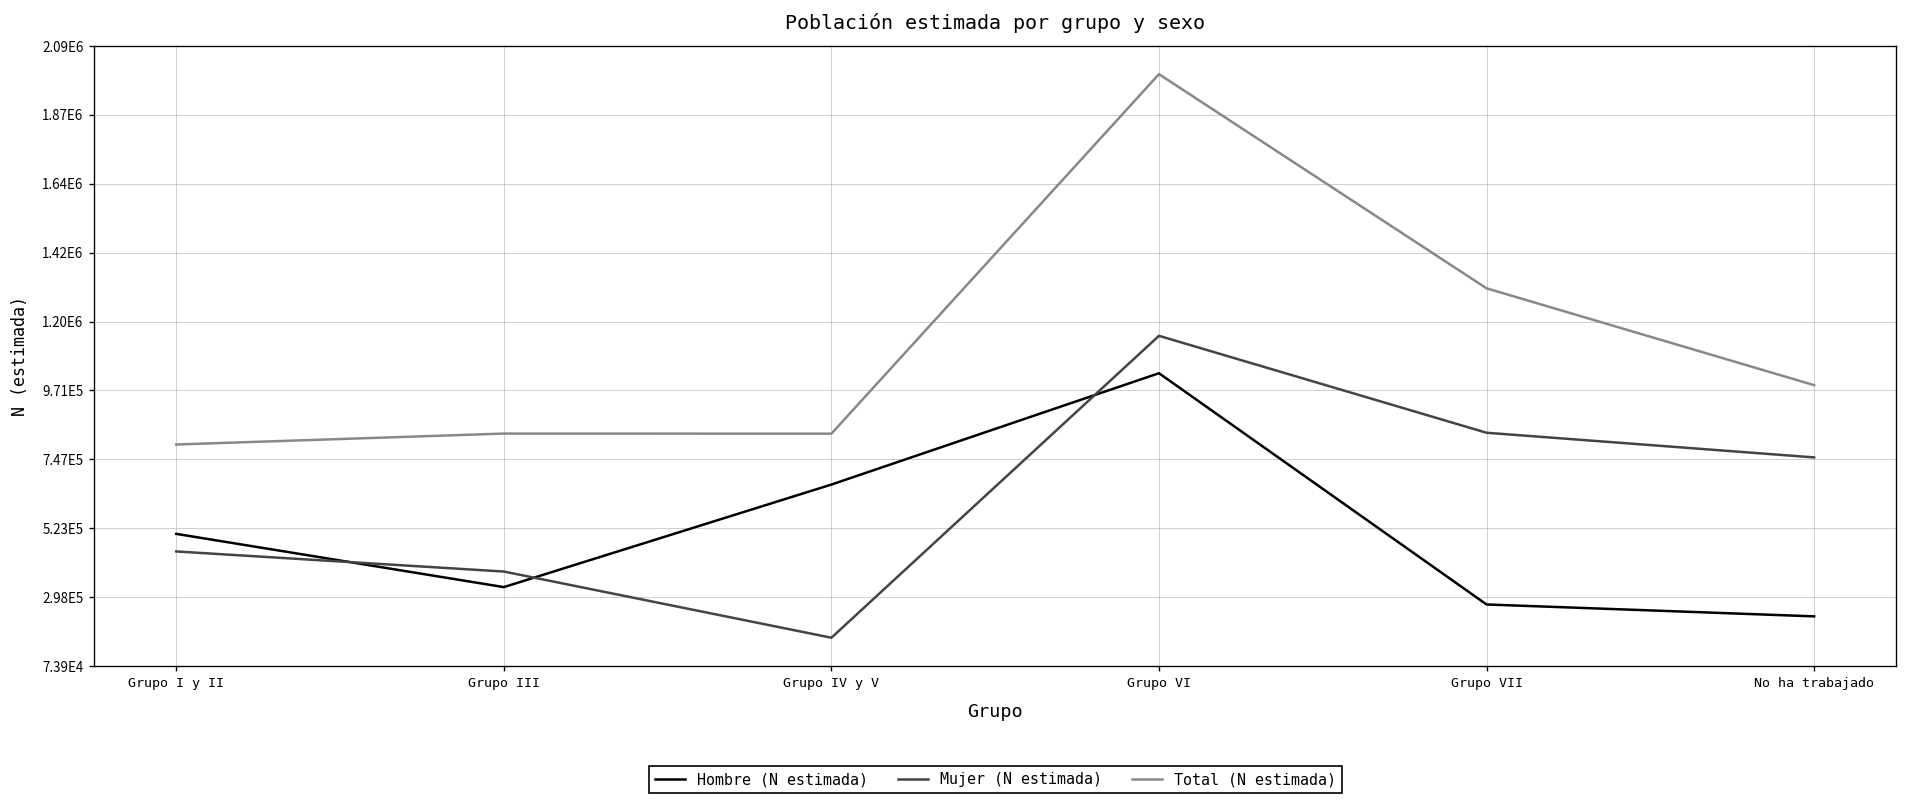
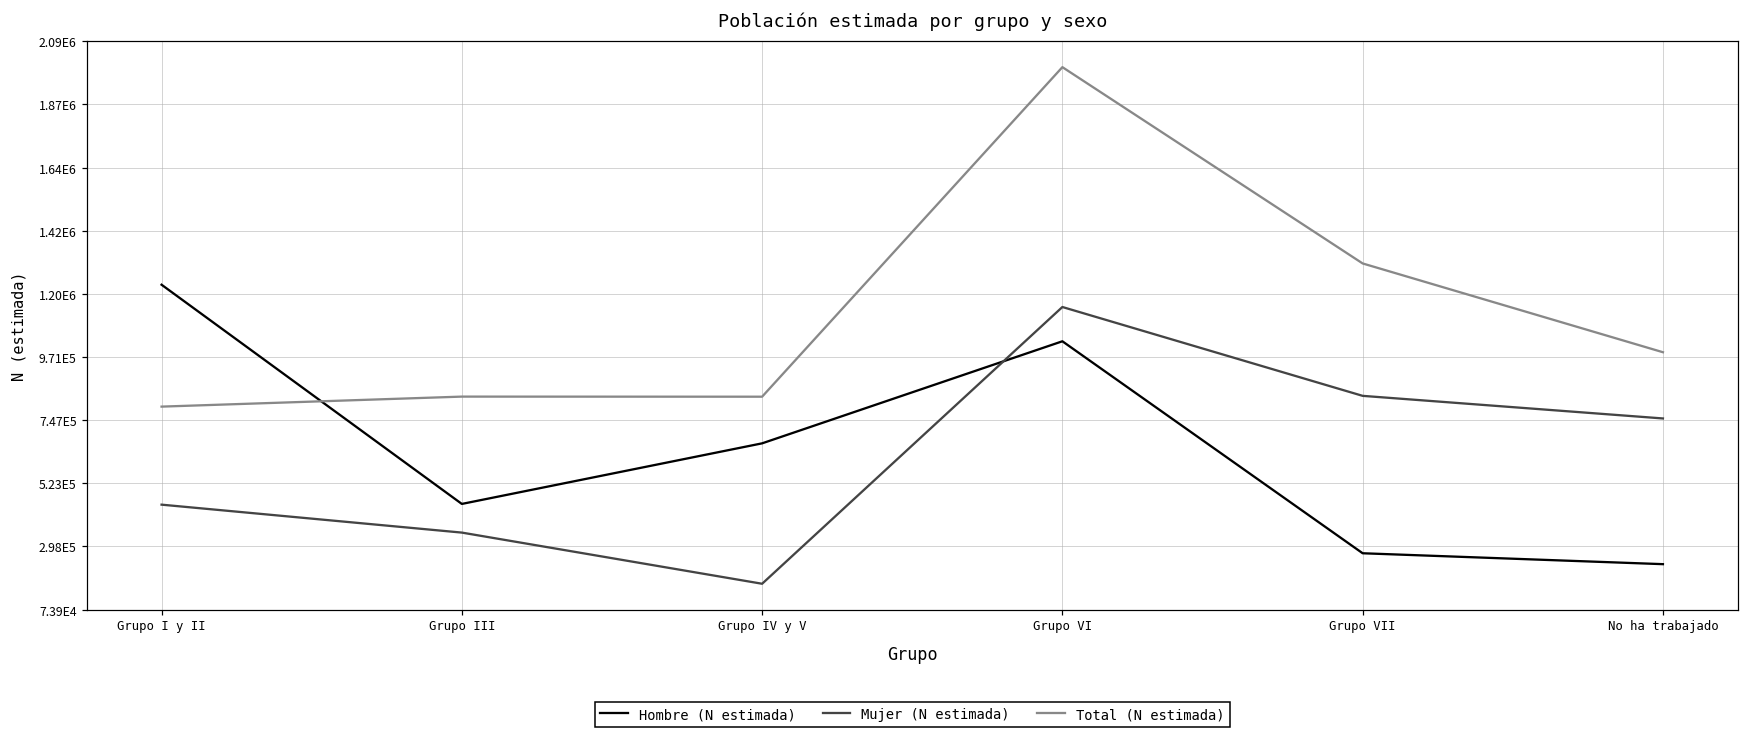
Hombre (N estimada), Grupo I y II: 500000 -> 1230000
Hombre (N estimada), Grupo III: 330000 -> 450000
Mujer (N estimada), Grupo III: 380000 -> 350000
